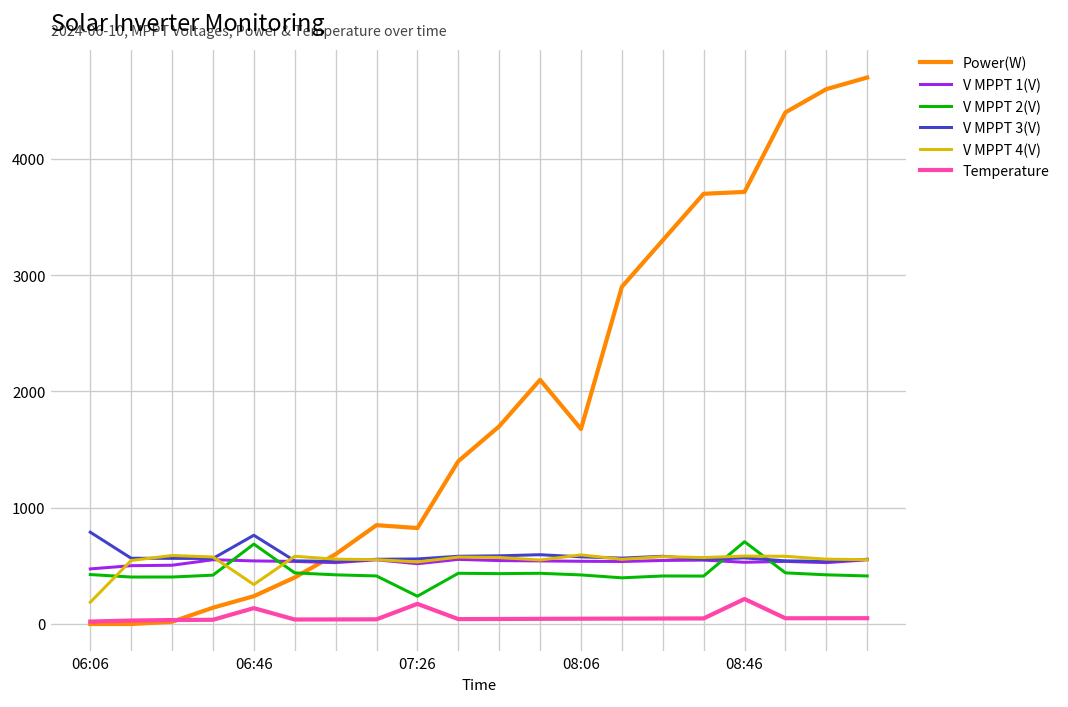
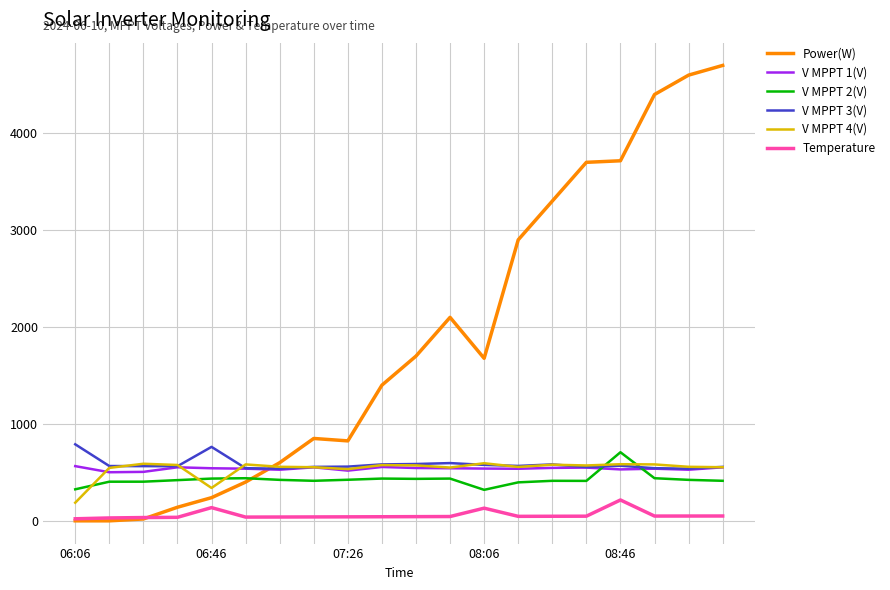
V MPPT 1(V), 06:06: 500 -> 600
V MPPT 2(V), 06:06: 400 -> 300
V MPPT 2(V), 06:46: 700 -> 400
V MPPT 2(V), 07:26: 200 -> 400
Temperature, 07:26: 200 -> 0
V MPPT 2(V), 08:06: 400 -> 300
Temperature, 08:06: 0 -> 100
